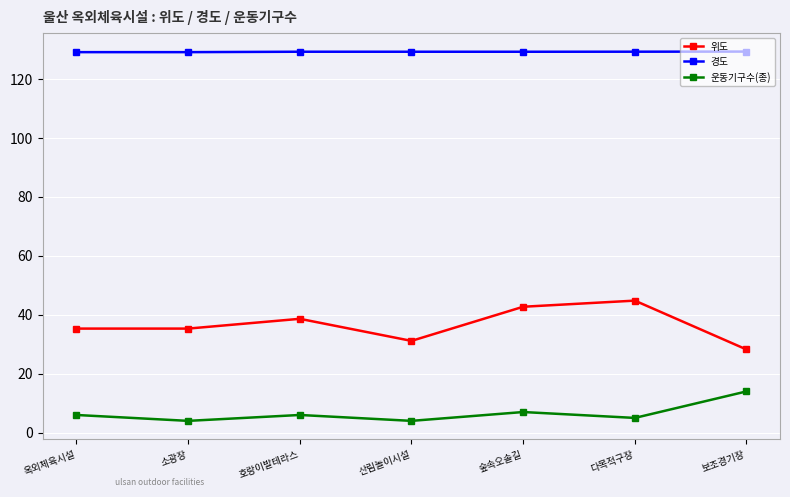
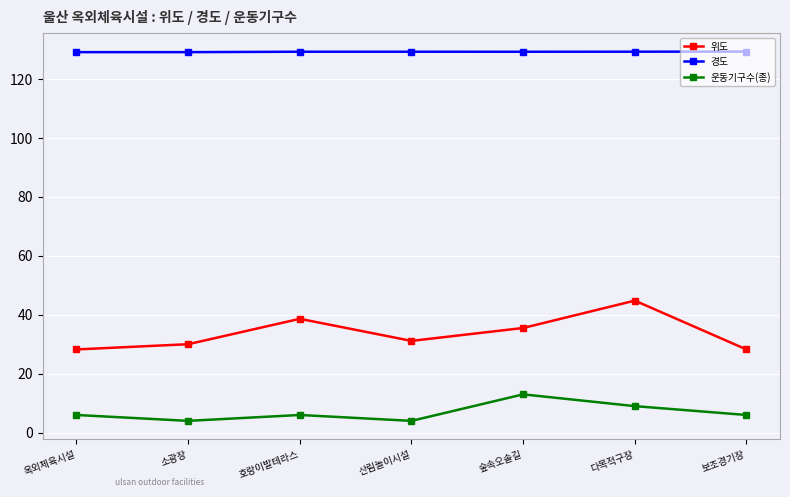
위도, 옥외체육시설: 35 -> 28
위도, 소광장: 35 -> 30
위도, 숲속오솔길: 43 -> 36
운동기구수(종), 숲속오솔길: 7 -> 13
운동기구수(종), 다목적구장: 5 -> 9
운동기구수(종), 보조경기장: 14 -> 6
